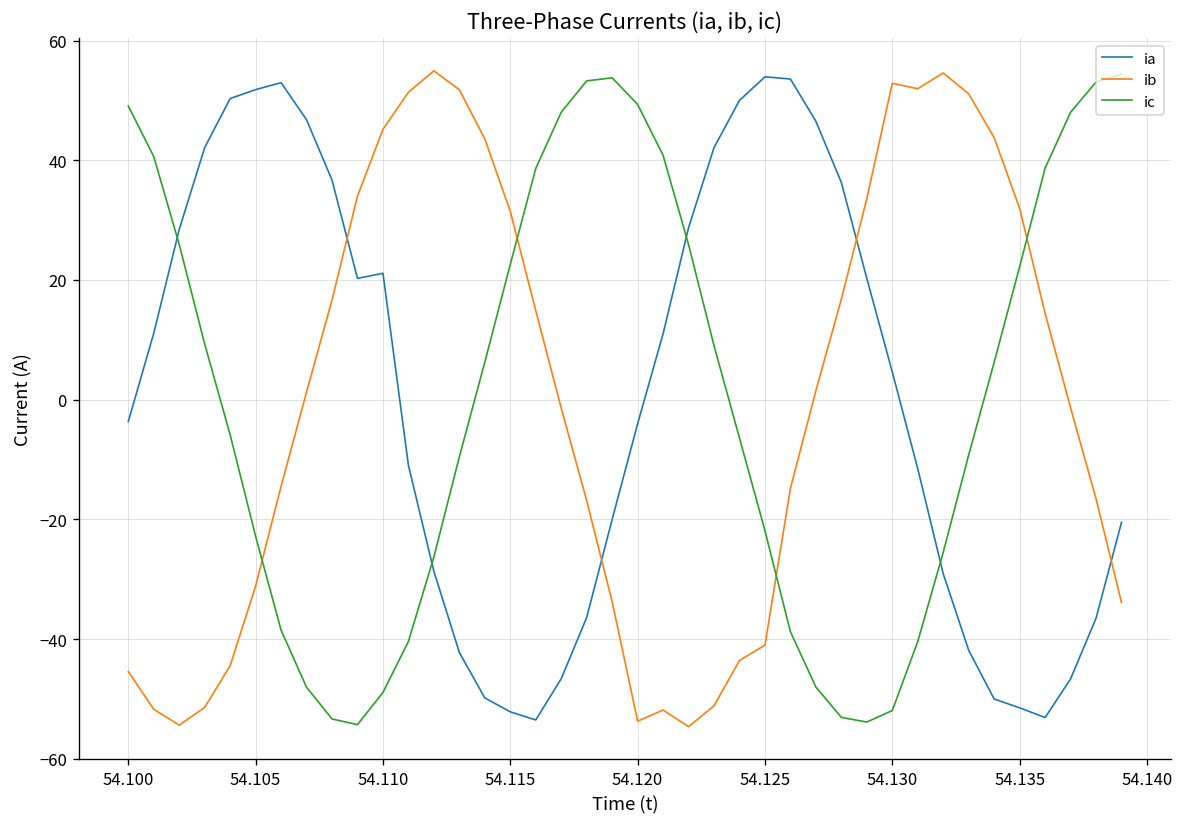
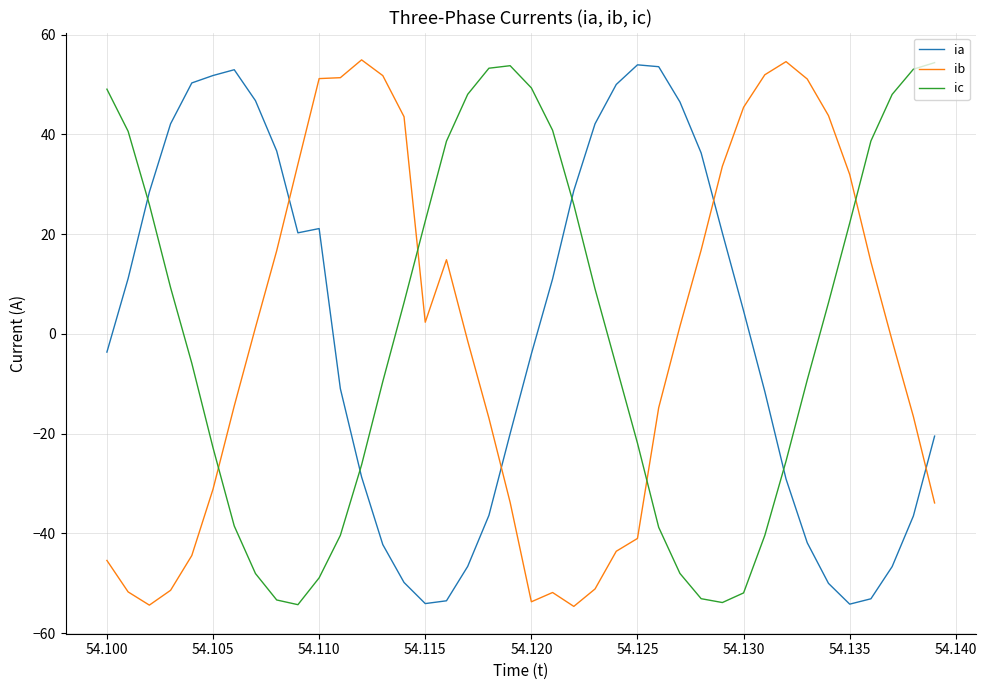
ib, 54.110: 45 -> 51
ia, 54.115: -52 -> -54
ib, 54.115: 31 -> 2
ib, 54.130: 53 -> 45
ia, 54.135: -51 -> -54
